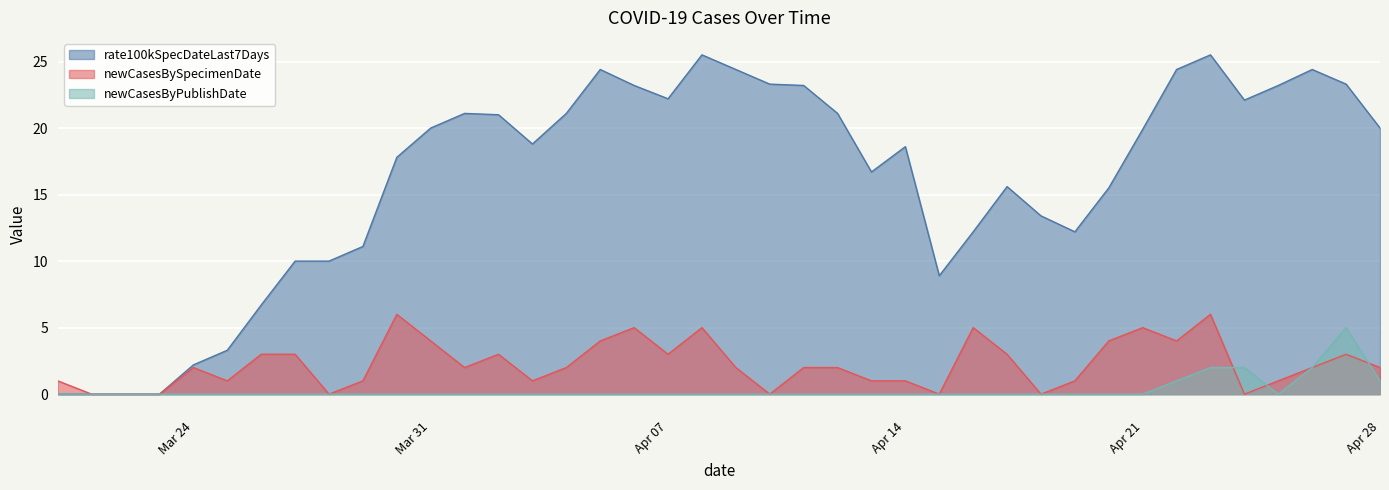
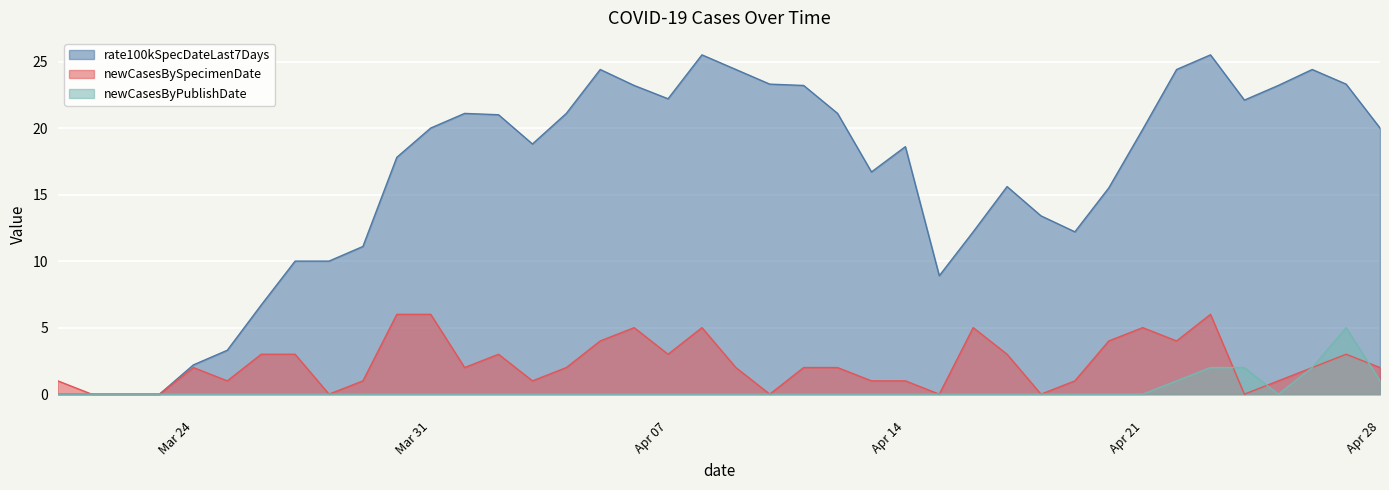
newCasesBySpecimenDate, Mar 31: 4 -> 6
